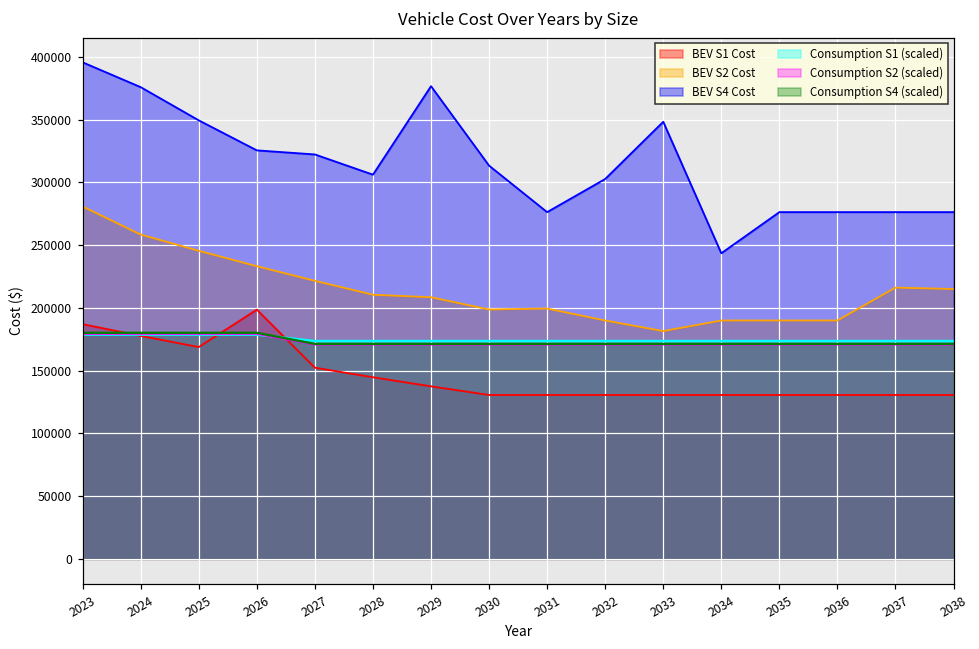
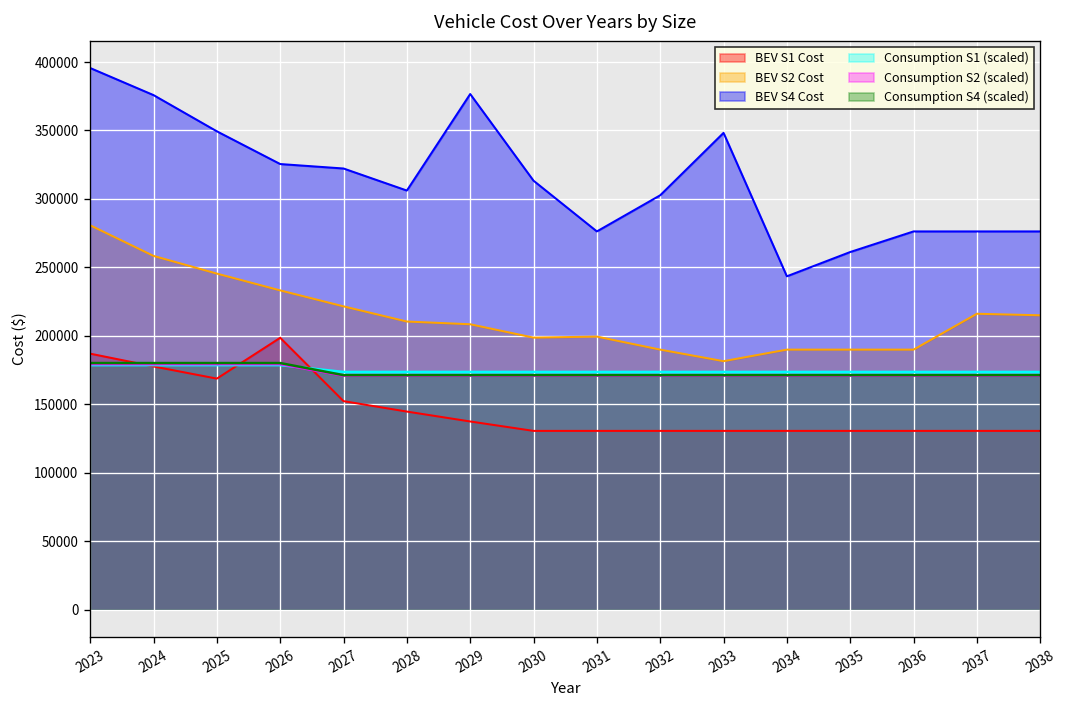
BEV S4 Cost, 2035: 276000 -> 261000
